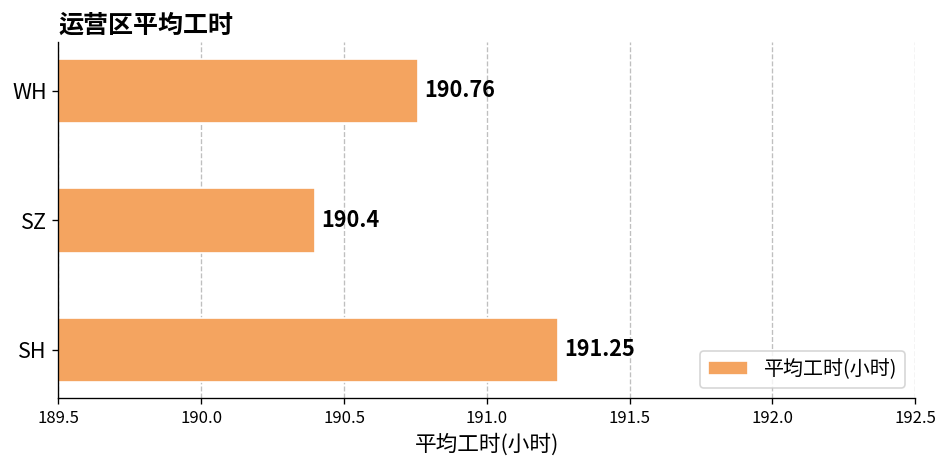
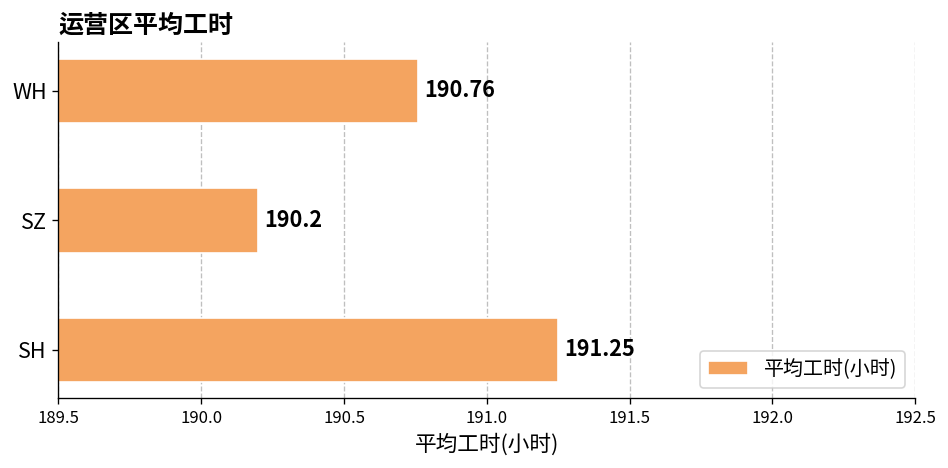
SZ: 190.4 -> 190.2
